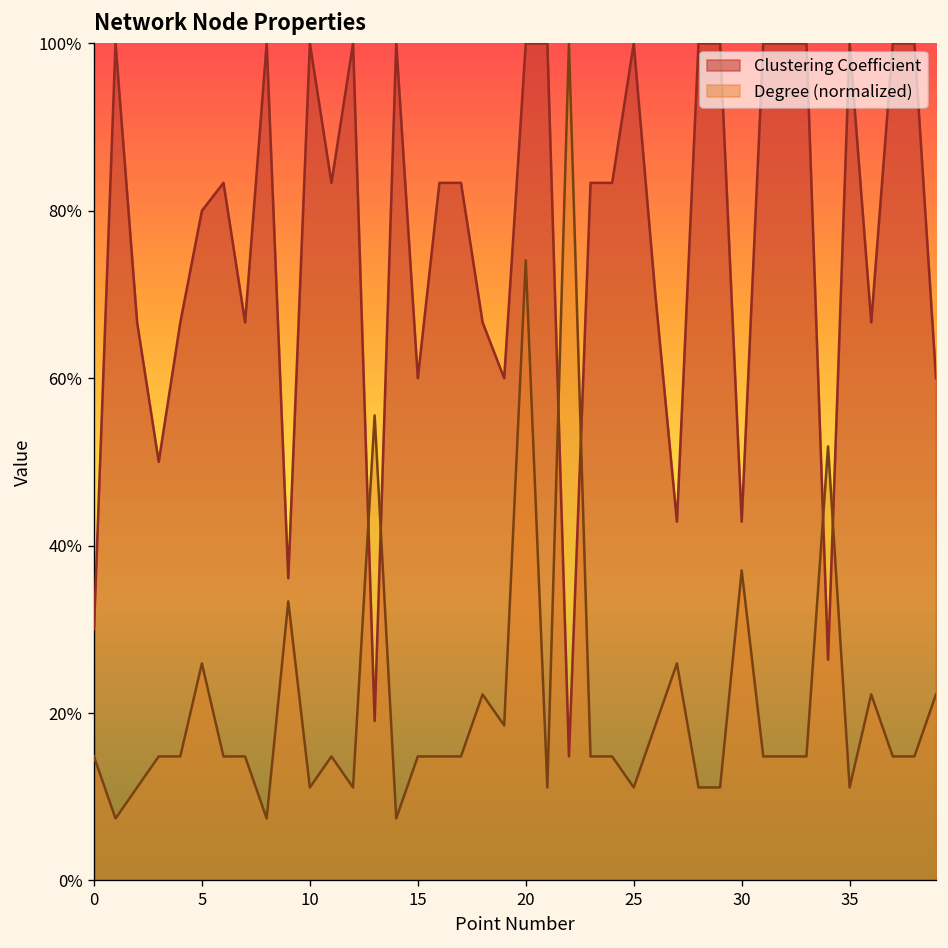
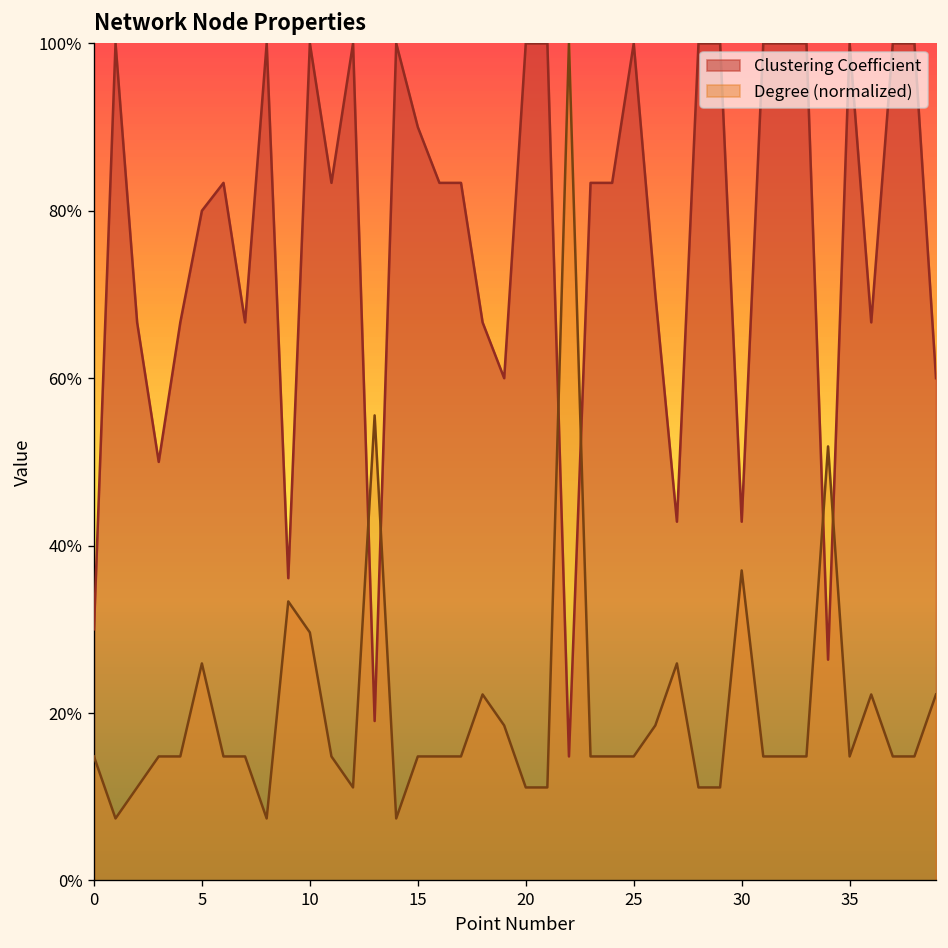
Degree (normalized), 10: 11% -> 30%
Clustering Coefficient, 15: 60% -> 90%
Degree (normalized), 20: 74% -> 11%
Degree (normalized), 25: 11% -> 15%
Degree (normalized), 35: 11% -> 15%
